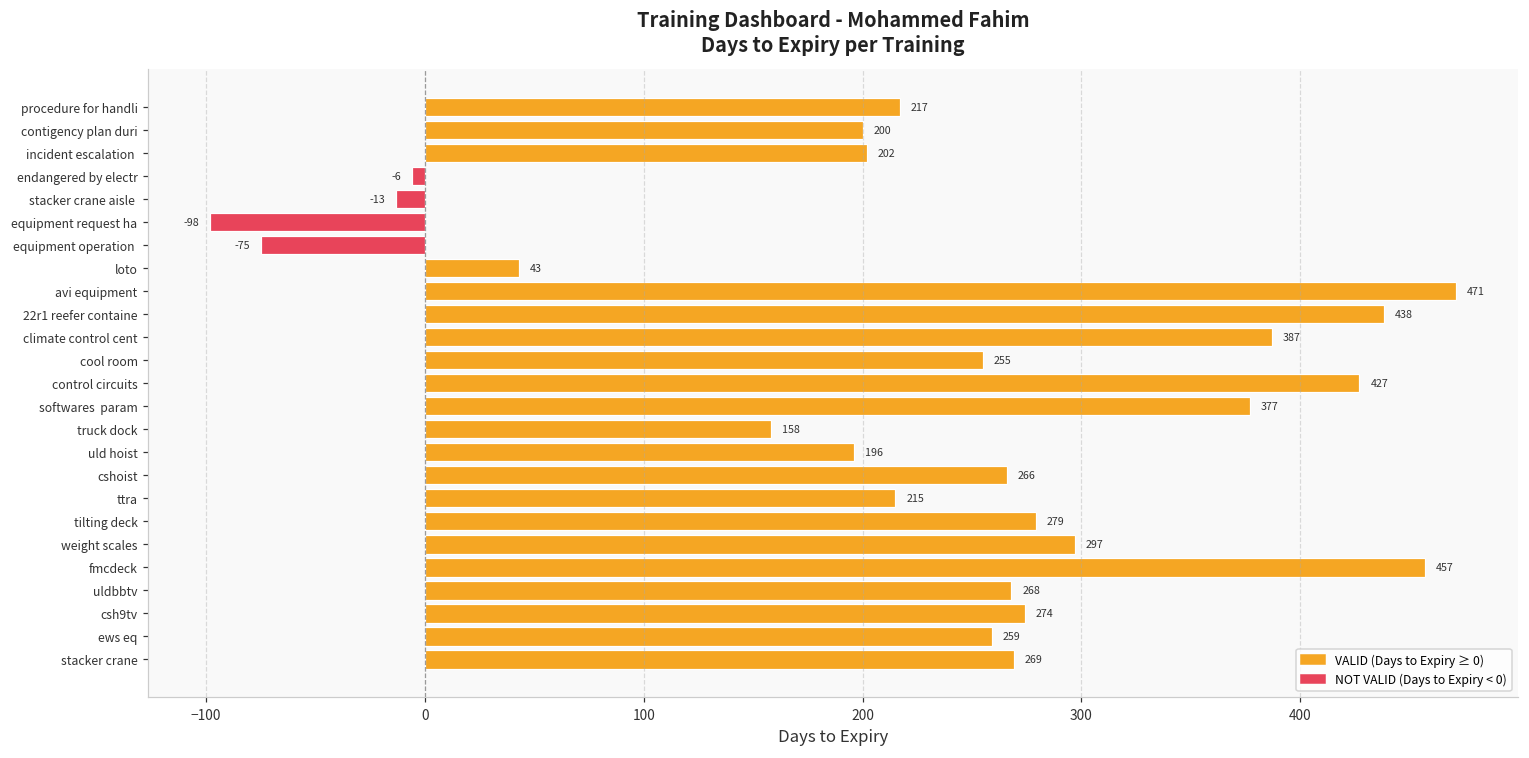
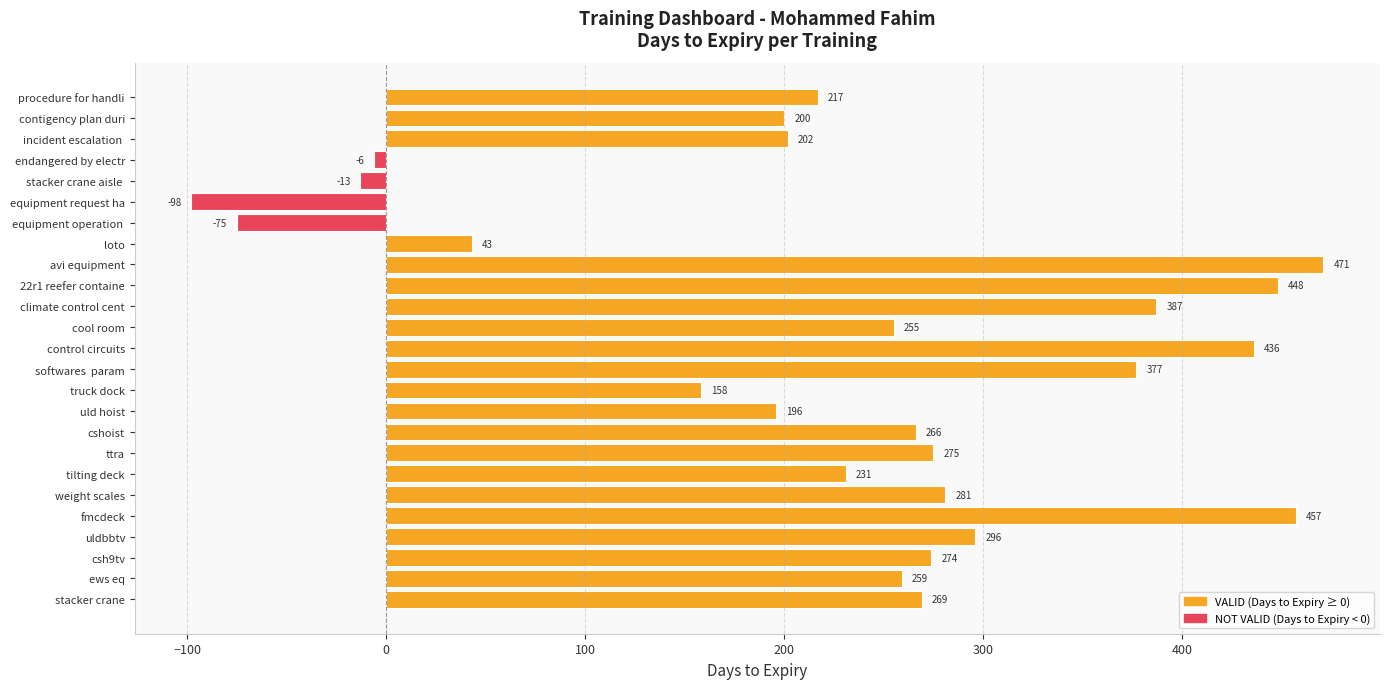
22r1 reefer containe: 438 -> 448
control circuits: 427 -> 436
ttra: 215 -> 275
tilting deck: 279 -> 231
weight scales: 297 -> 281
uldbbtv: 268 -> 296
